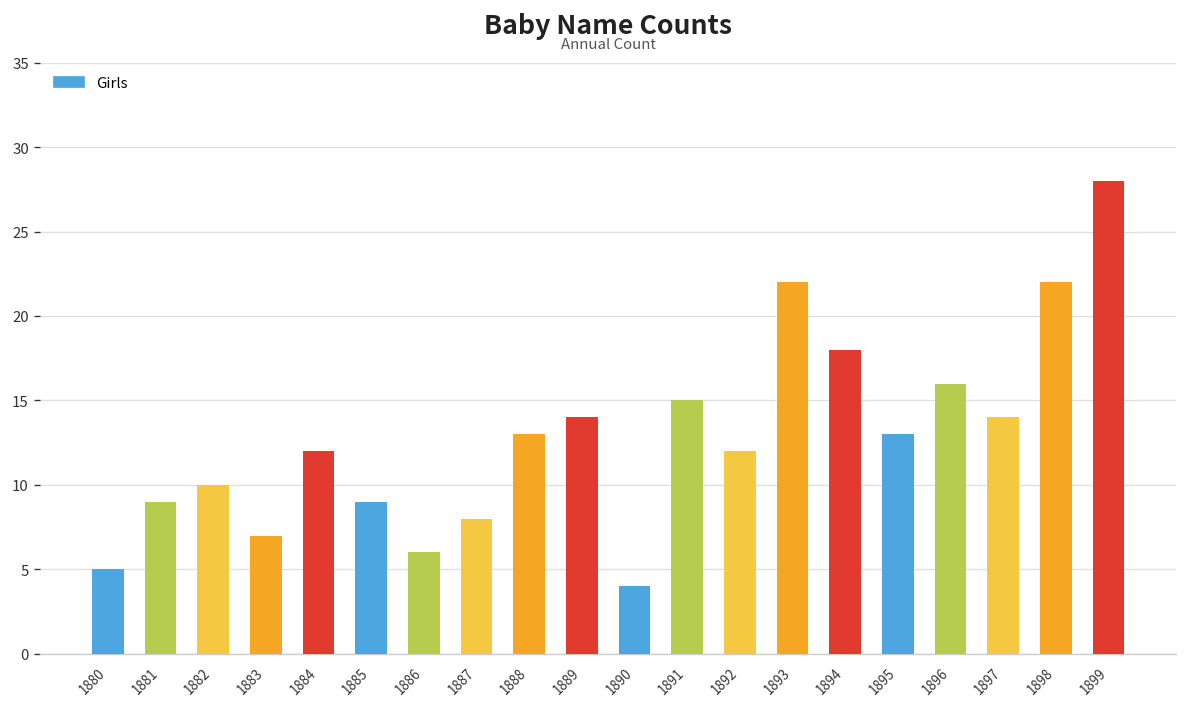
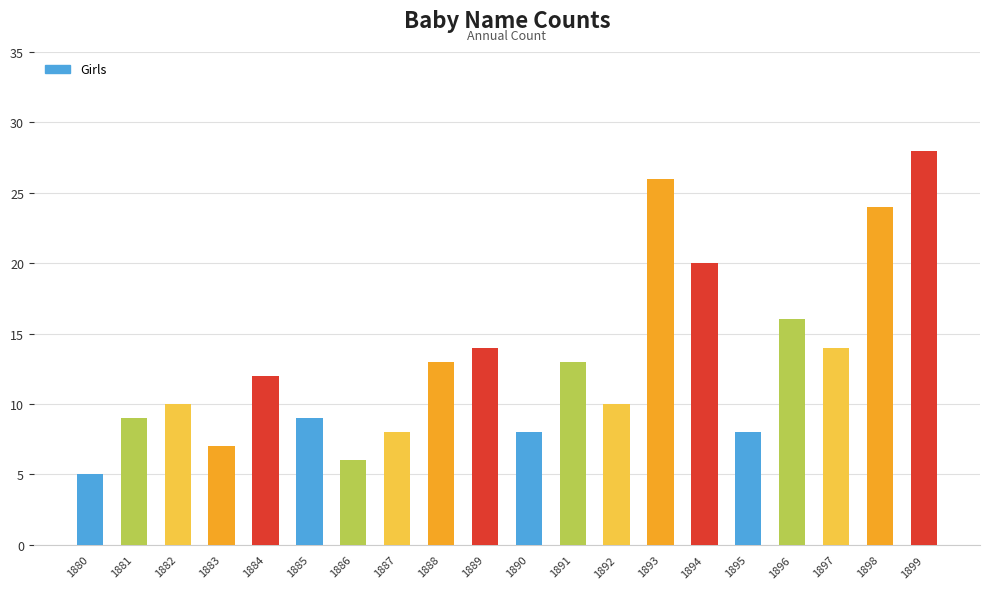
1890: 4 -> 8
1891: 15 -> 13
1892: 12 -> 10
1893: 22 -> 26
1894: 18 -> 20
1895: 13 -> 8
1898: 22 -> 24
